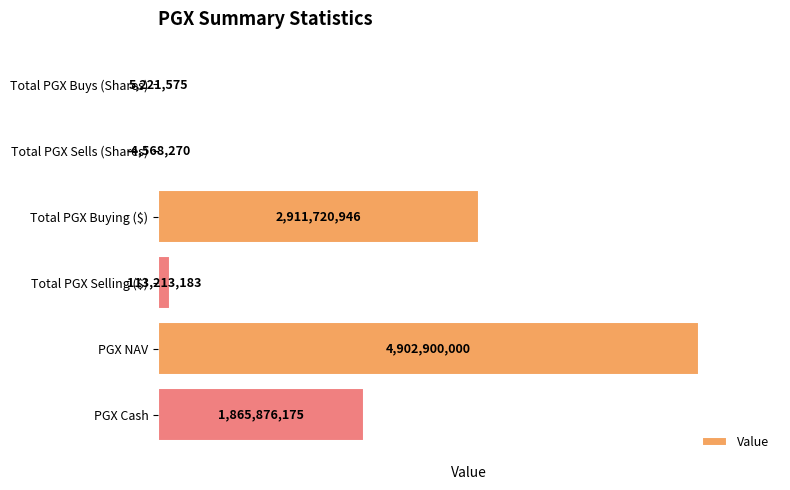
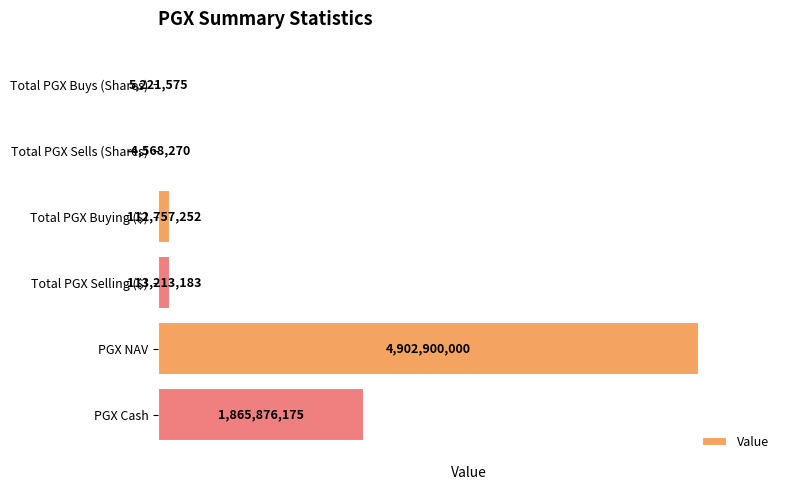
Total PGX Buying ($): 2,911,720,946 -> 112,757,252
